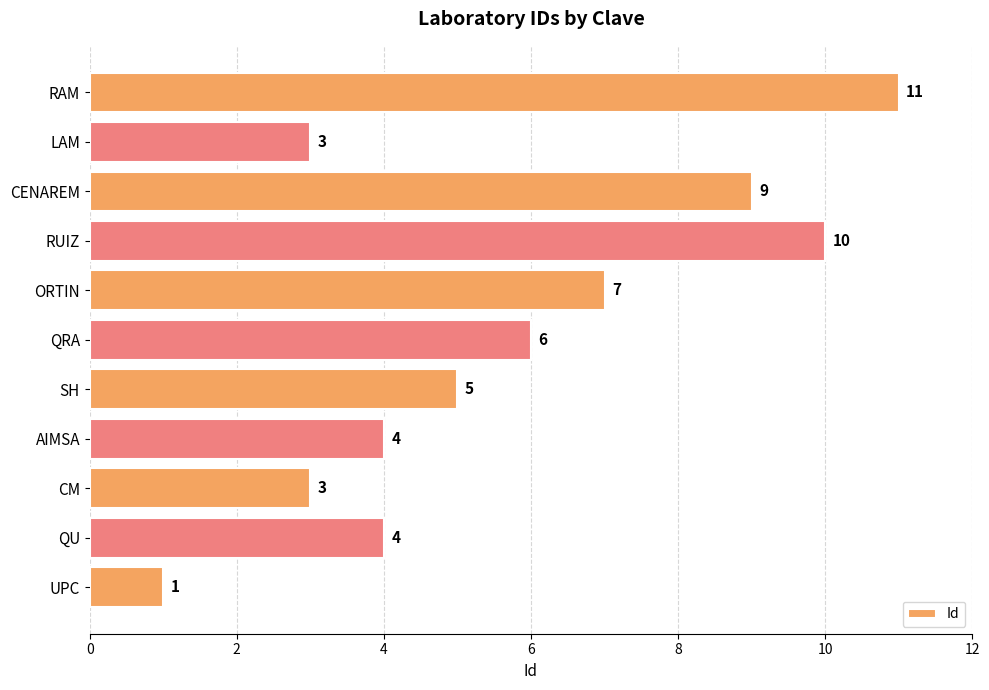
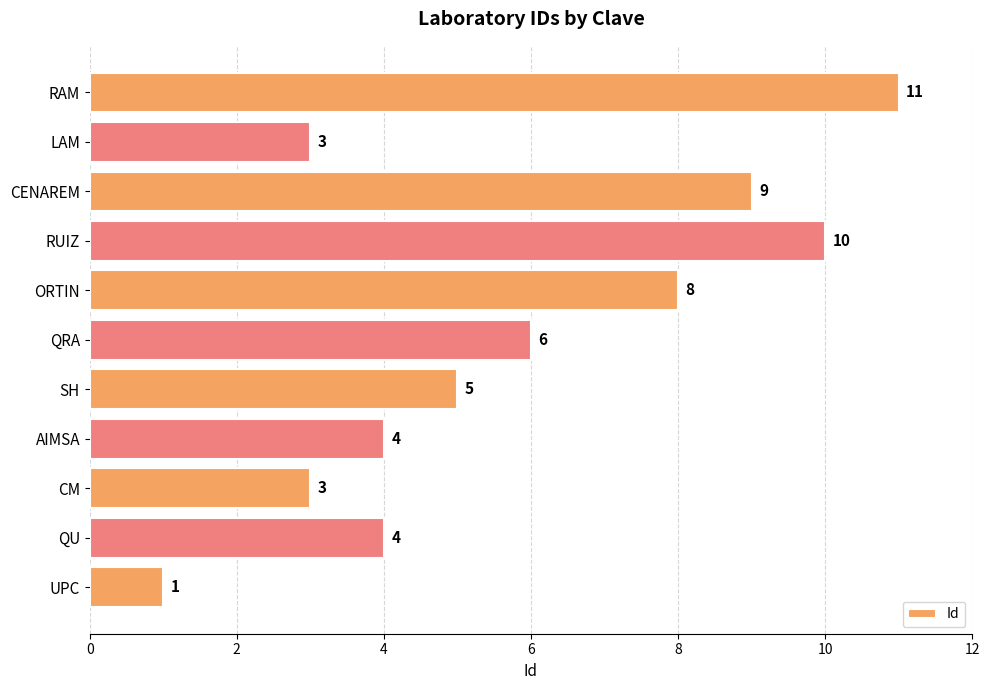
ORTIN: 7 -> 8
